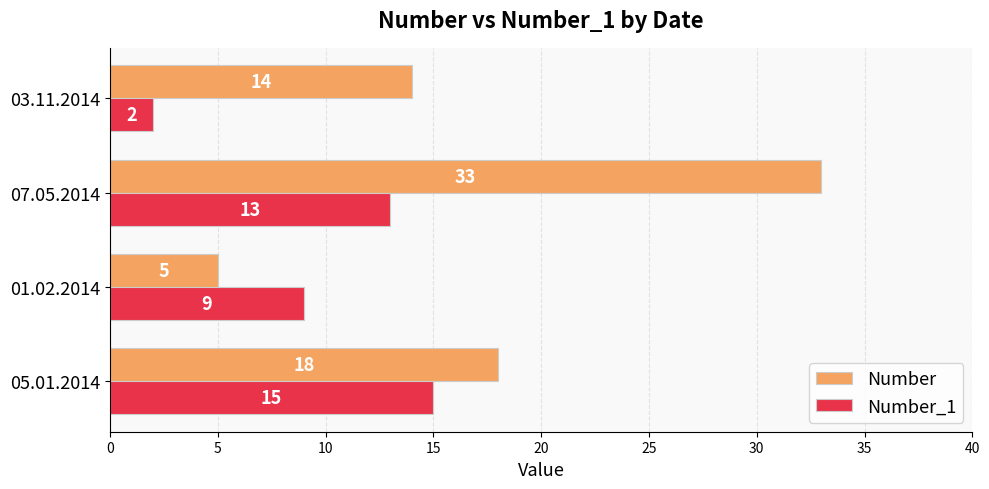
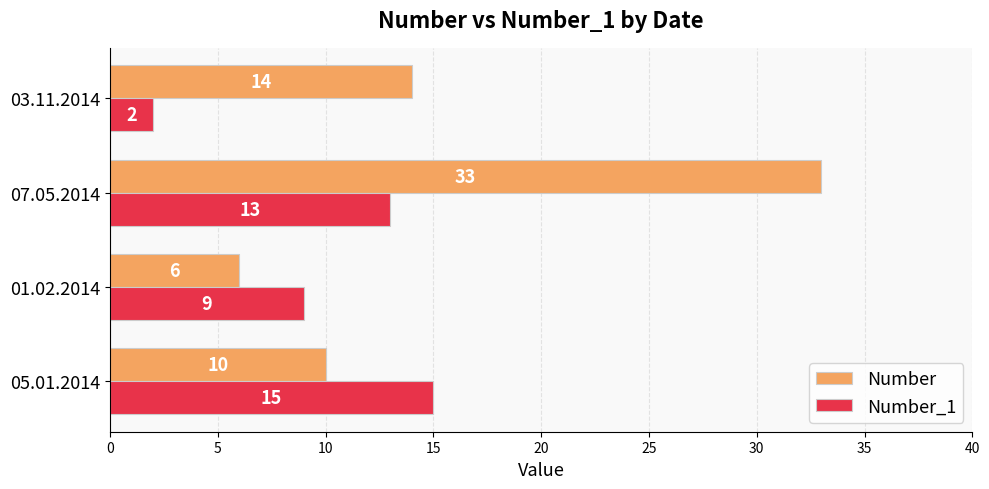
Number, 01.02.2014: 5 -> 6
Number, 05.01.2014: 18 -> 10
